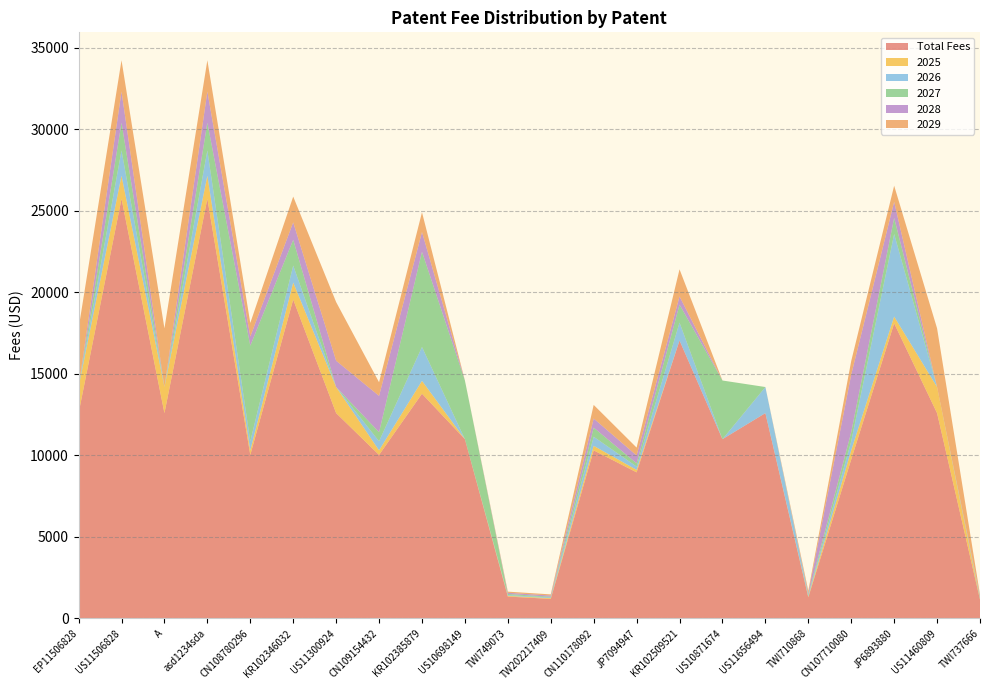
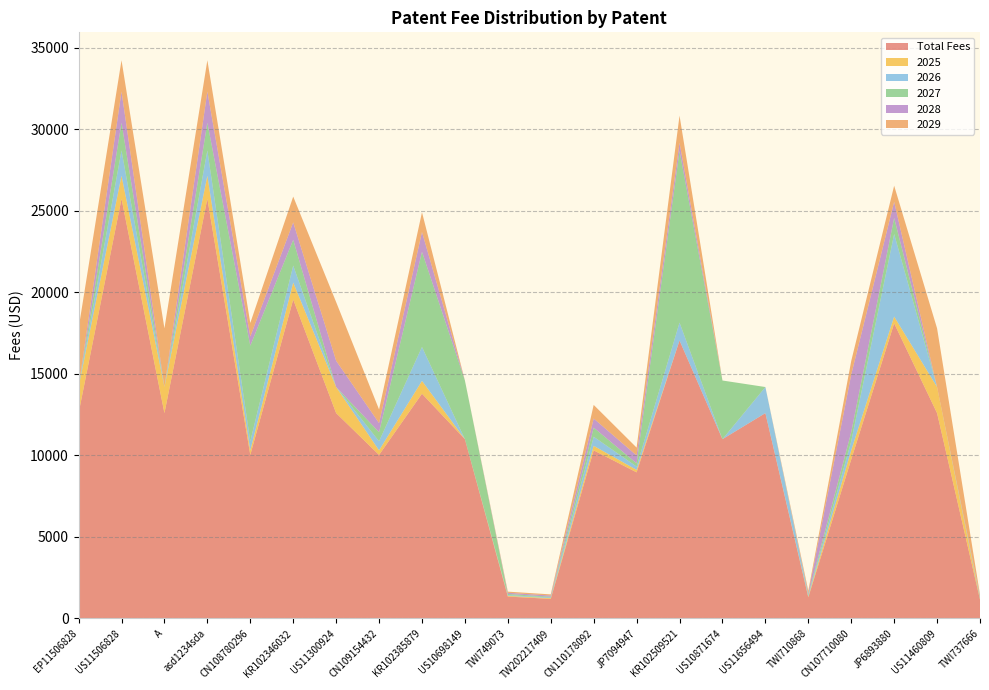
2028, CN109154432: 2200 -> 600
2027, KR102509521: 1100 -> 10500
